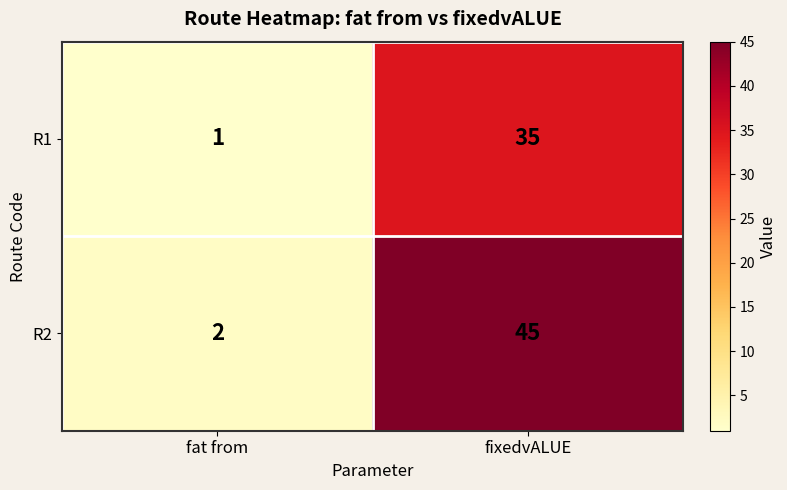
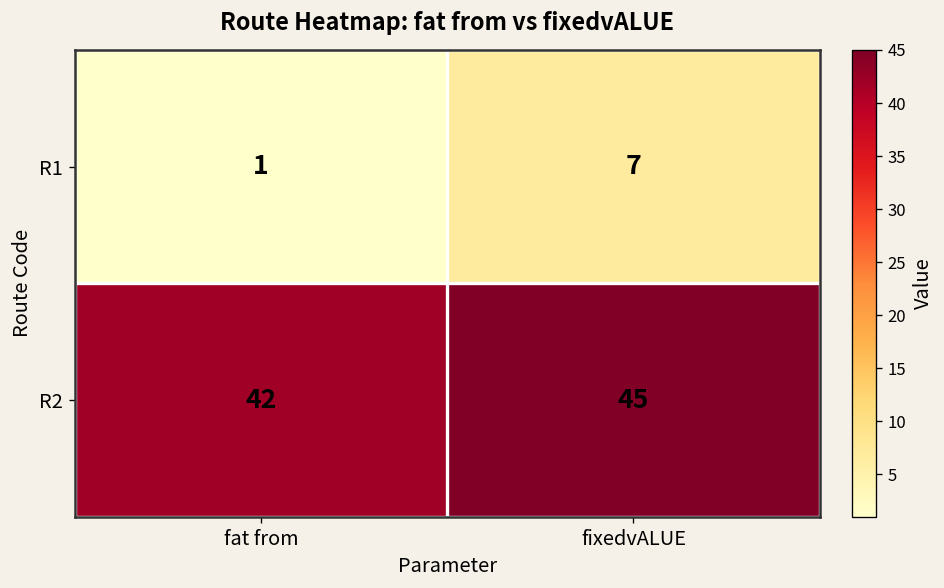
R1, fixedvALUE: 35 -> 7
R2, fat from: 2 -> 42
